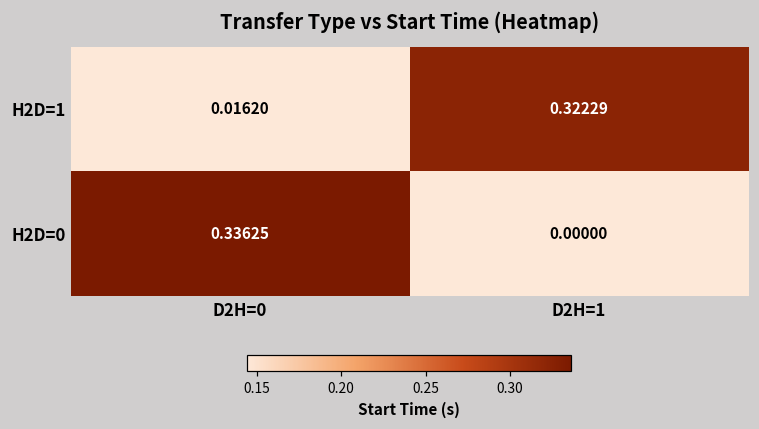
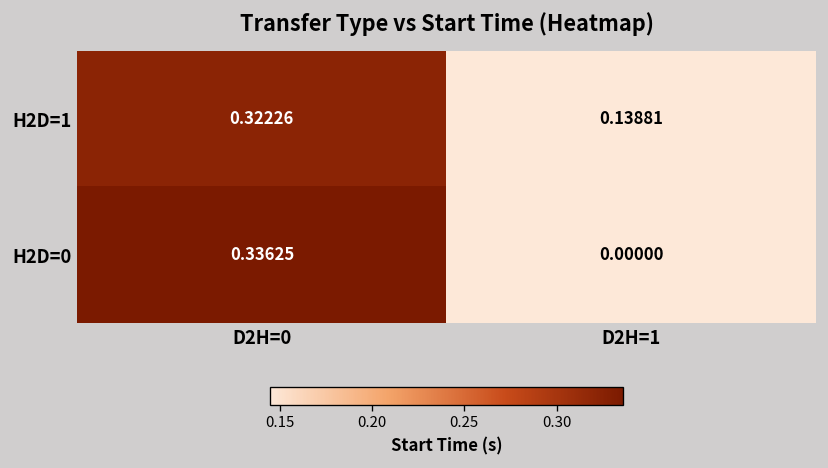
H2D=1, D2H=0: 0.01620 -> 0.32226
H2D=1, D2H=1: 0.32229 -> 0.13881
